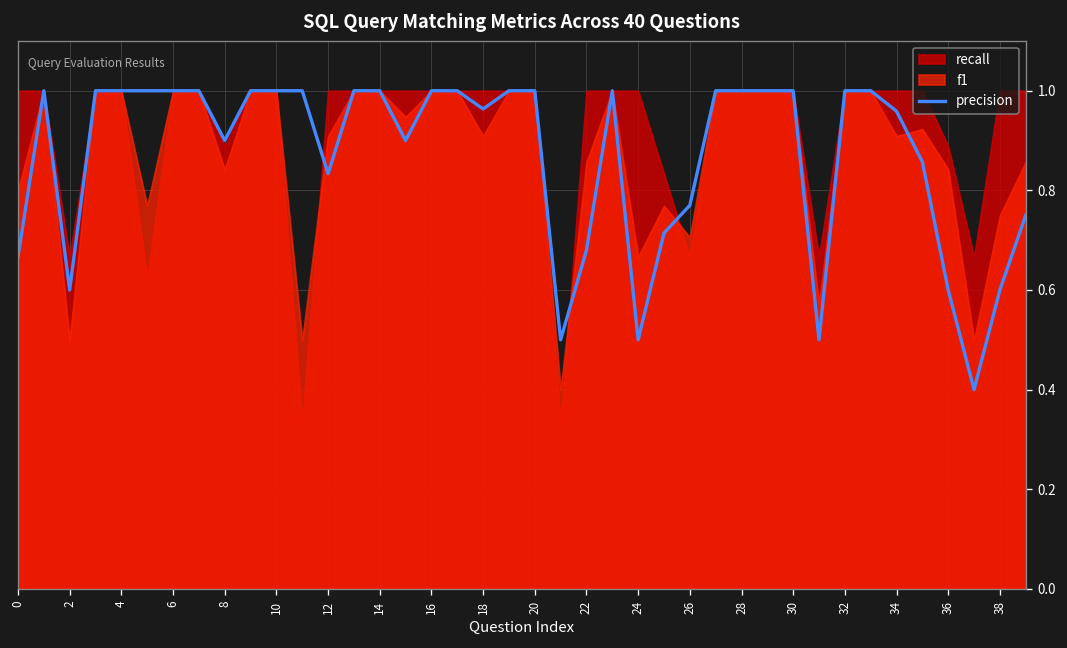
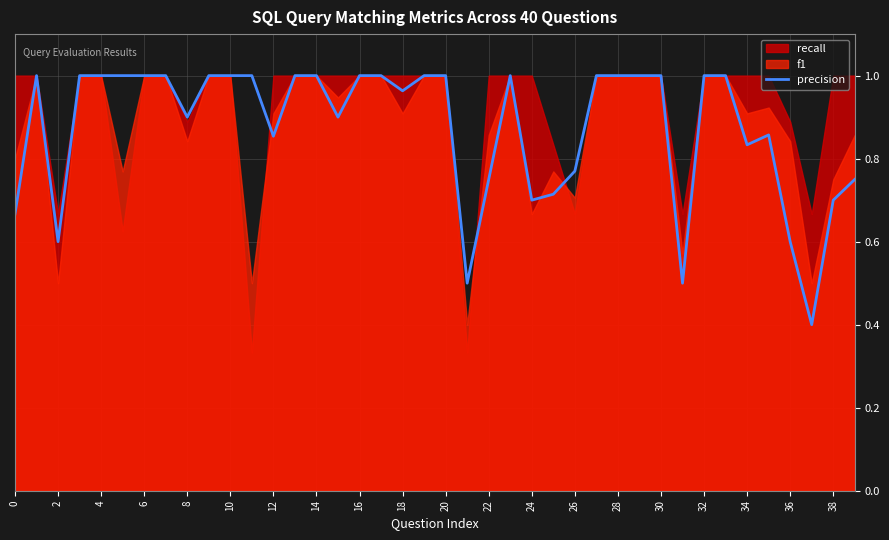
precision, 12: 0.83 -> 0.85
precision, 22: 0.68 -> 0.75
precision, 24: 0.5 -> 0.7
precision, 34: 0.96 -> 0.83
precision, 38: 0.6 -> 0.7
